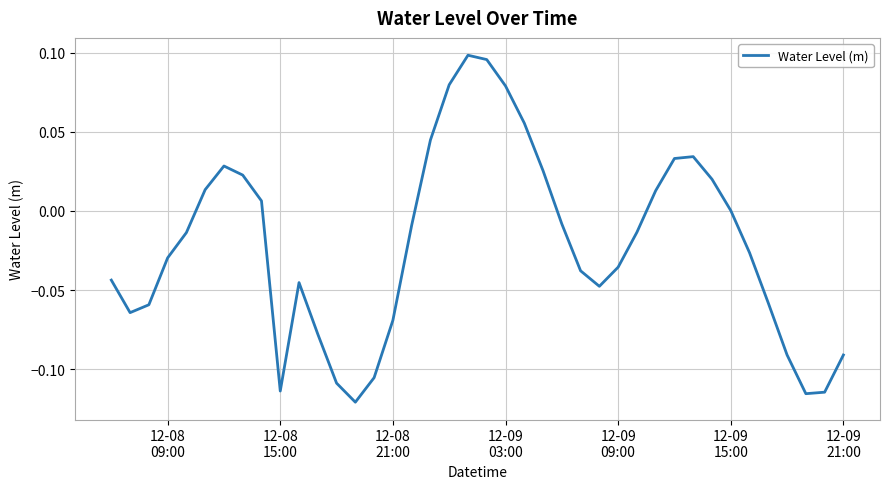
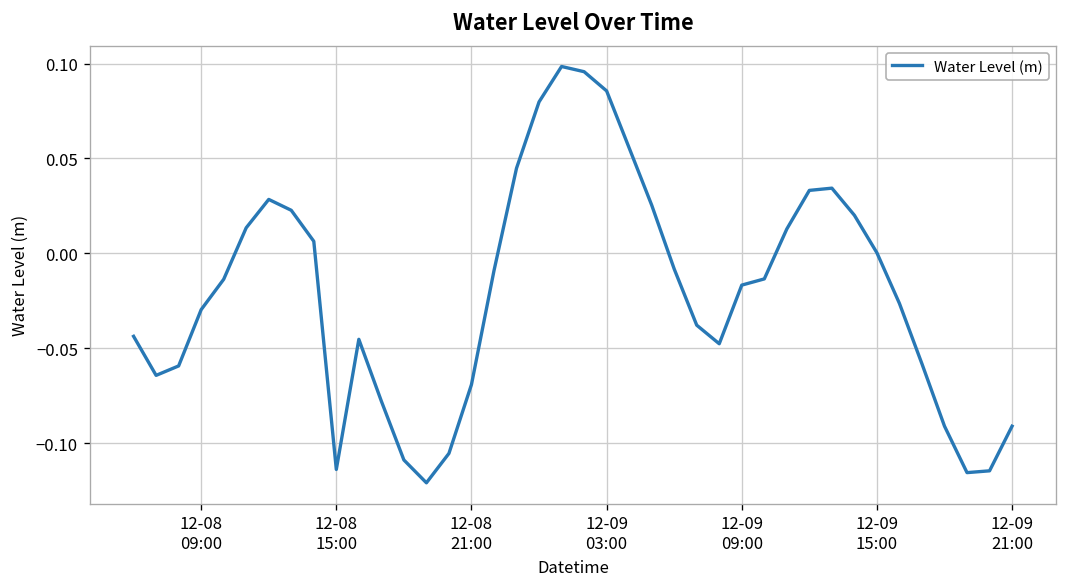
12-09 03:00: 0.079 -> 0.086
12-09 09:00: -0.036 -> -0.017
